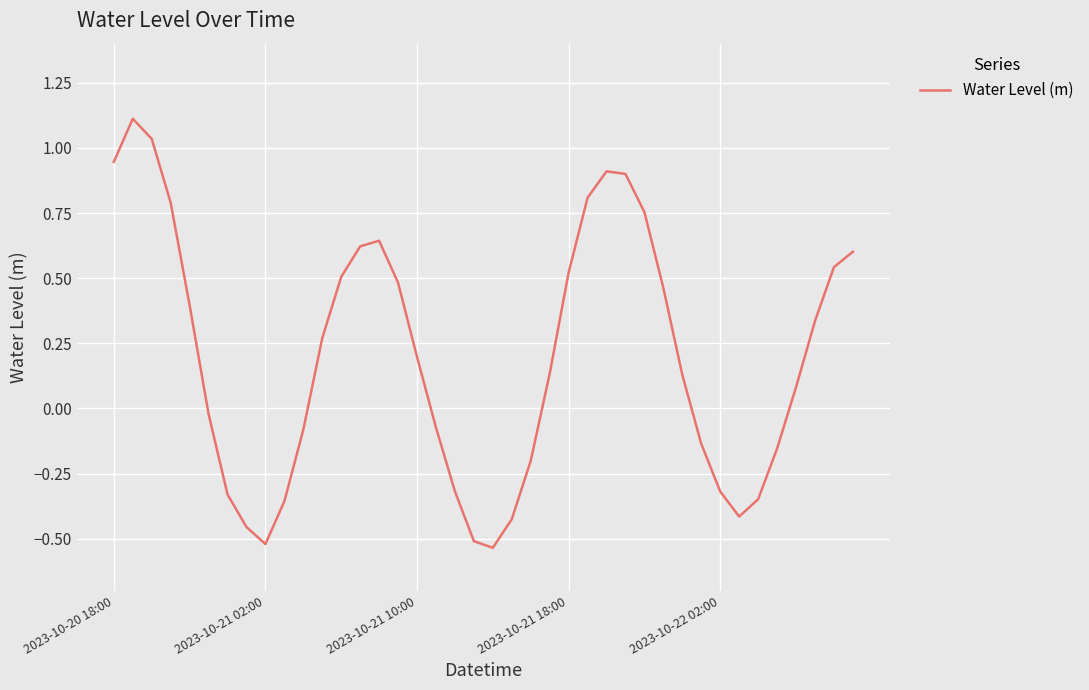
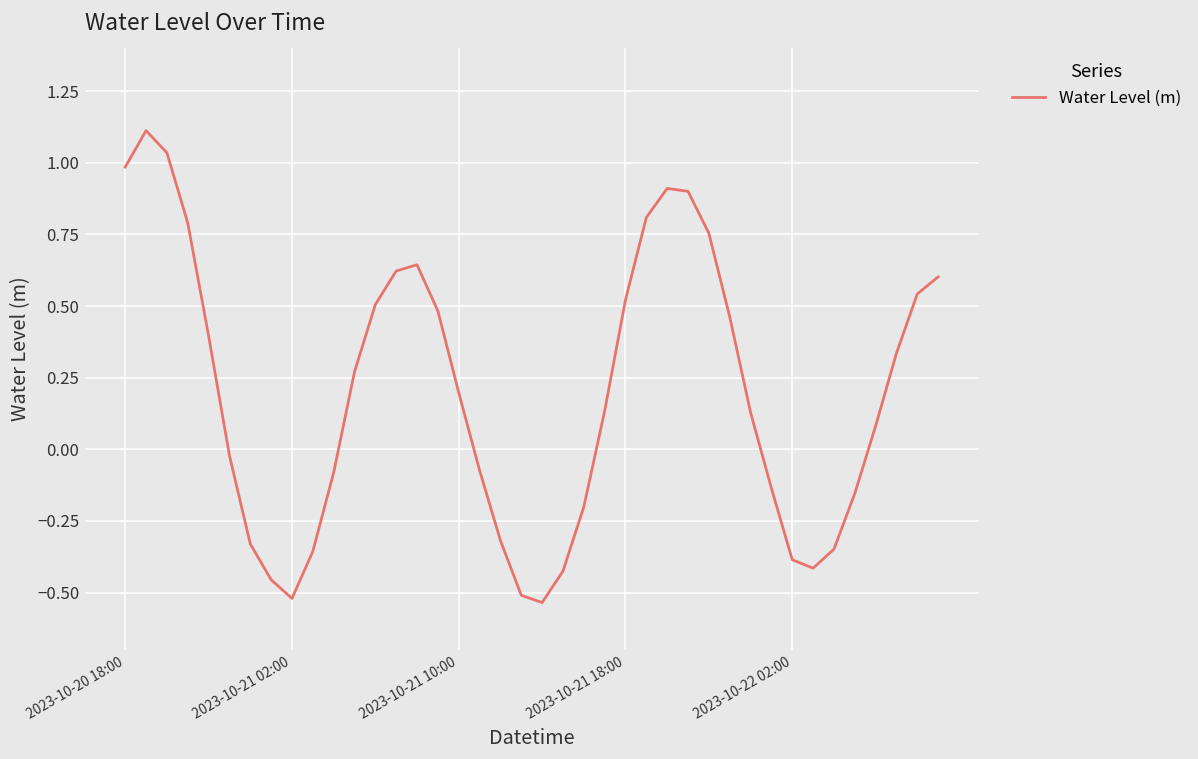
2023-10-20 18:00: 0.95 -> 0.98
2023-10-22 02:00: -0.32 -> -0.39
